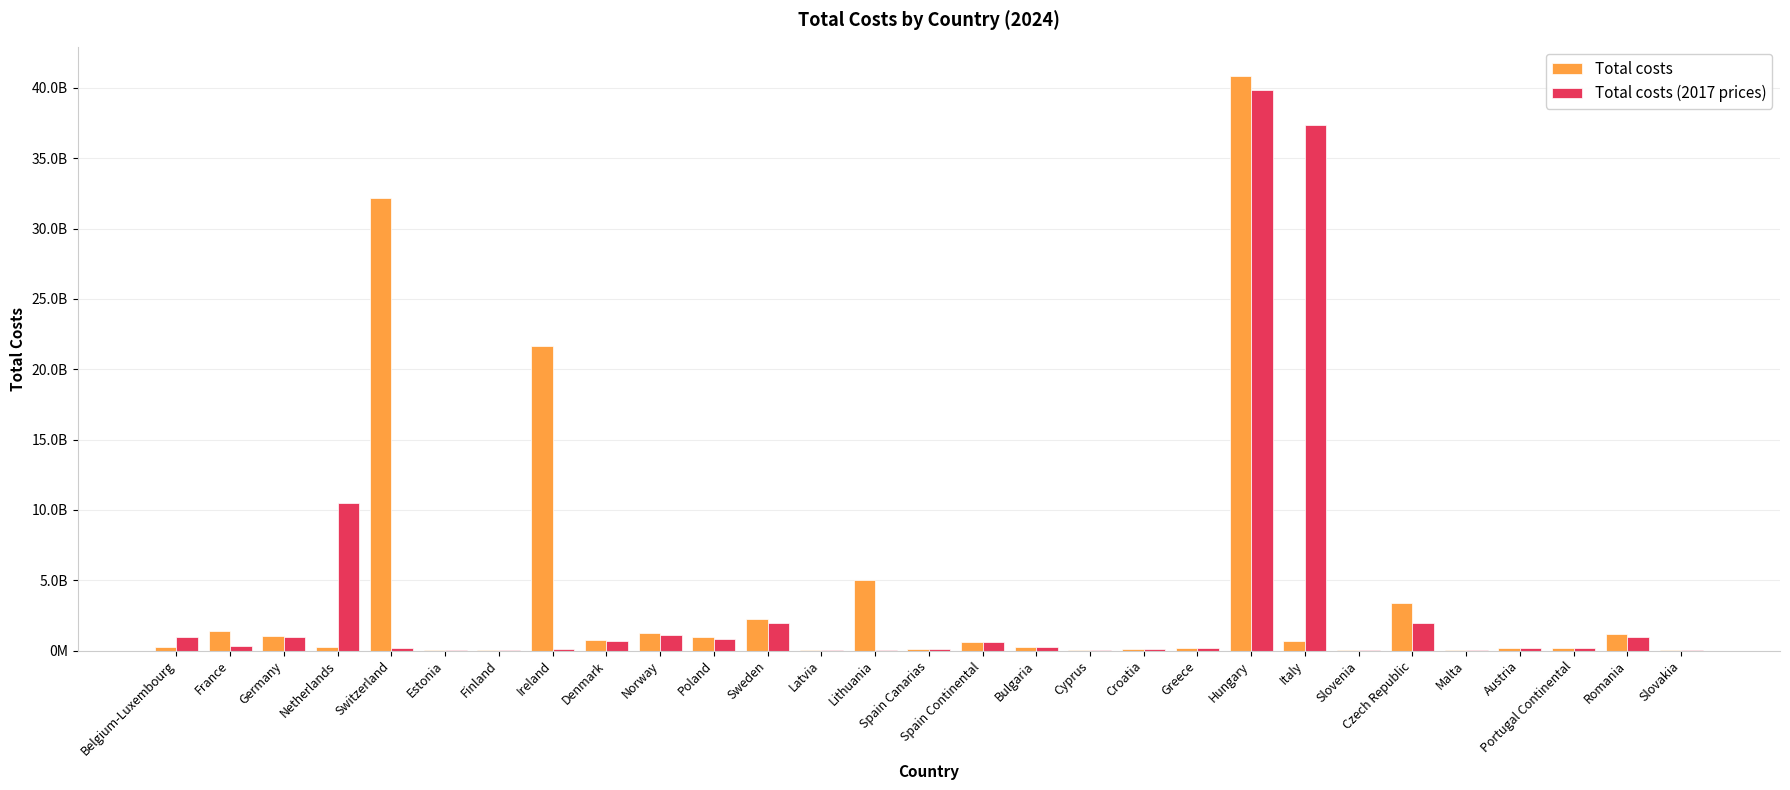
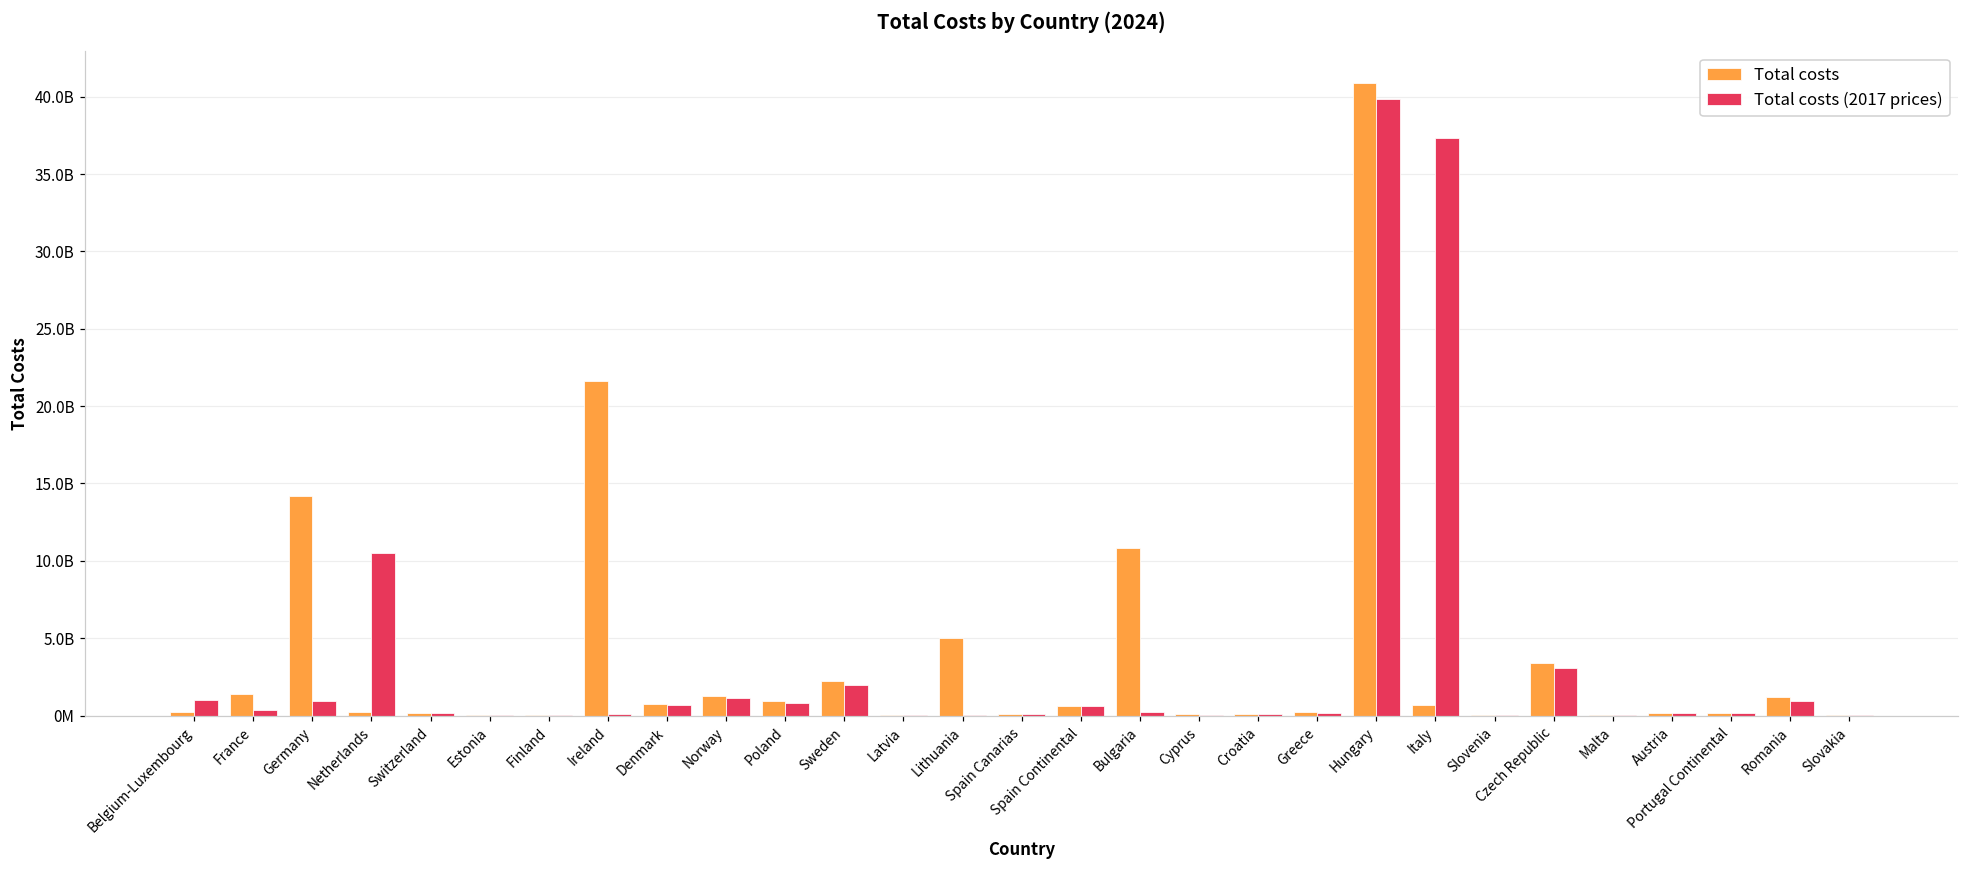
Total costs, Germany: 1000000000 -> 14200000000
Total costs, Switzerland: 32200000000 -> 200000000
Total costs, Bulgaria: 300000000 -> 10800000000
Total costs (2017 prices), Czech Republic: 2000000000 -> 3000000000
